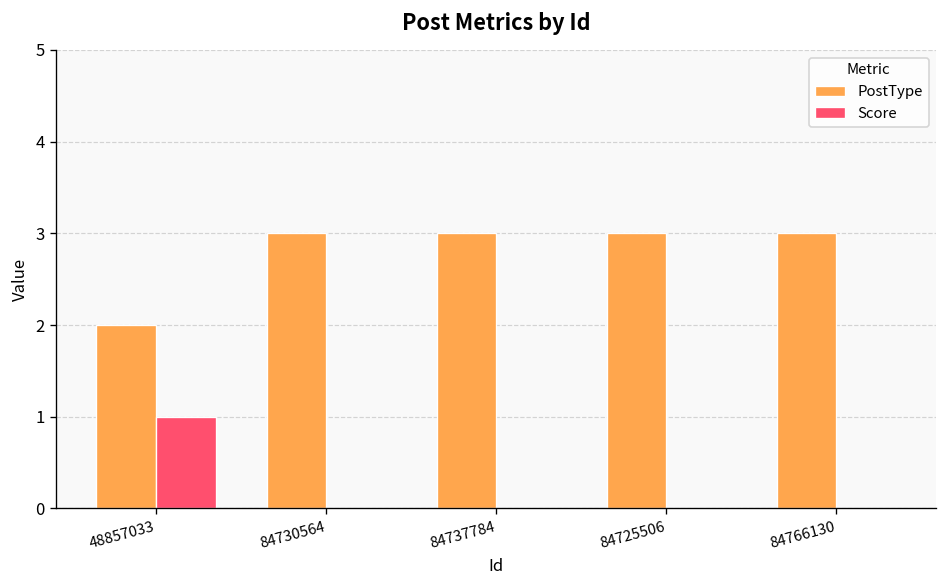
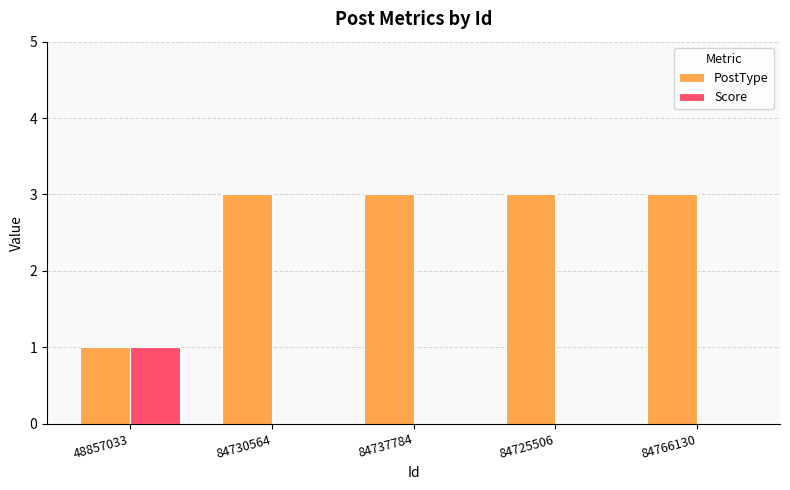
PostType, 48857033: 2 -> 1
